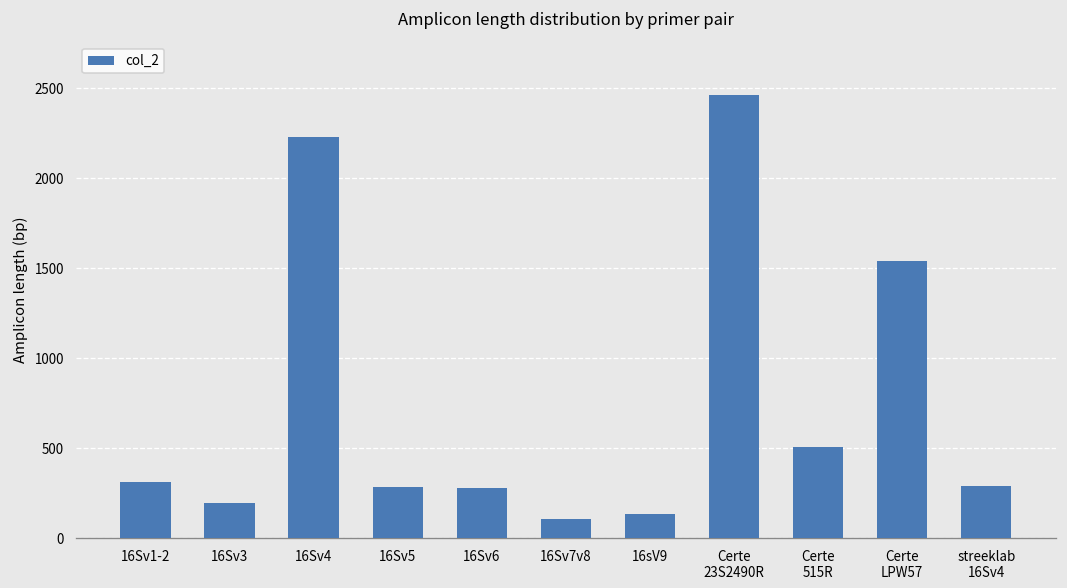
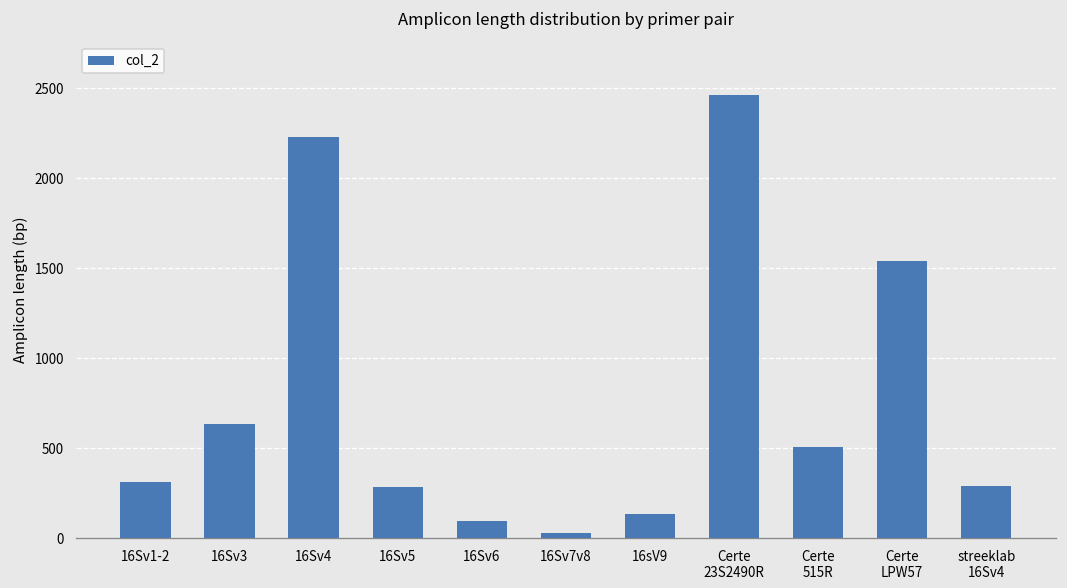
16Sv3: 200 -> 630
16Sv6: 280 -> 100
16Sv7v8: 110 -> 30
